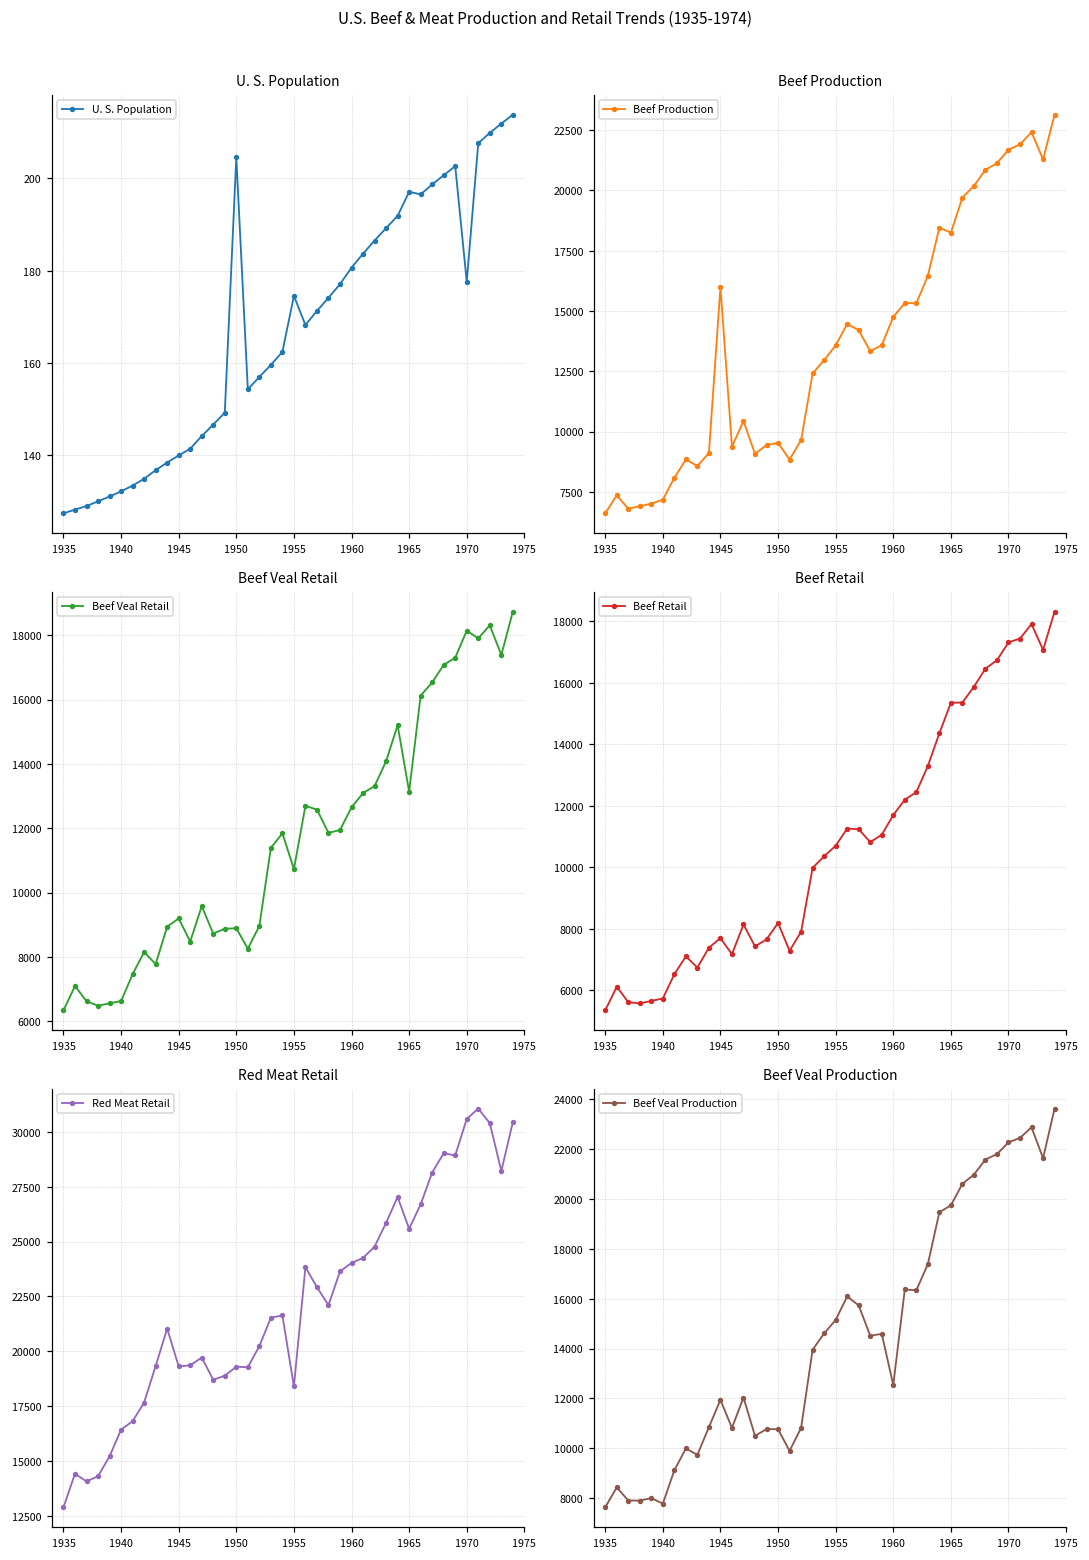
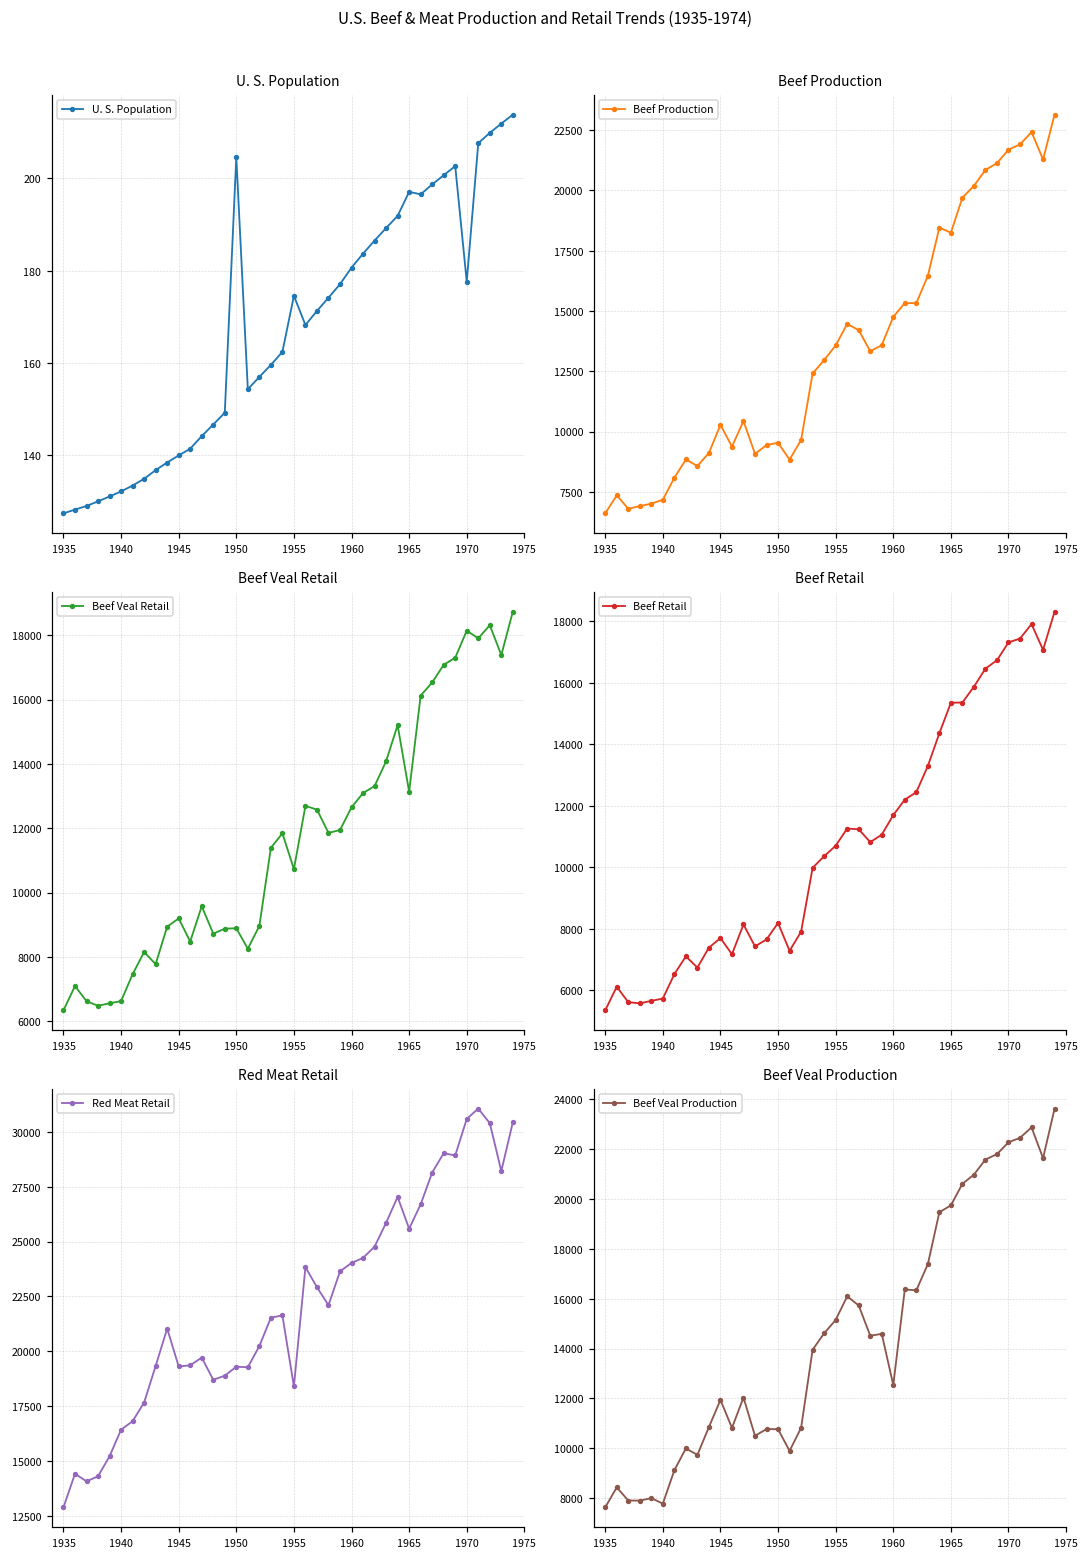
Beef Production, 1945: 16000 -> 10300
